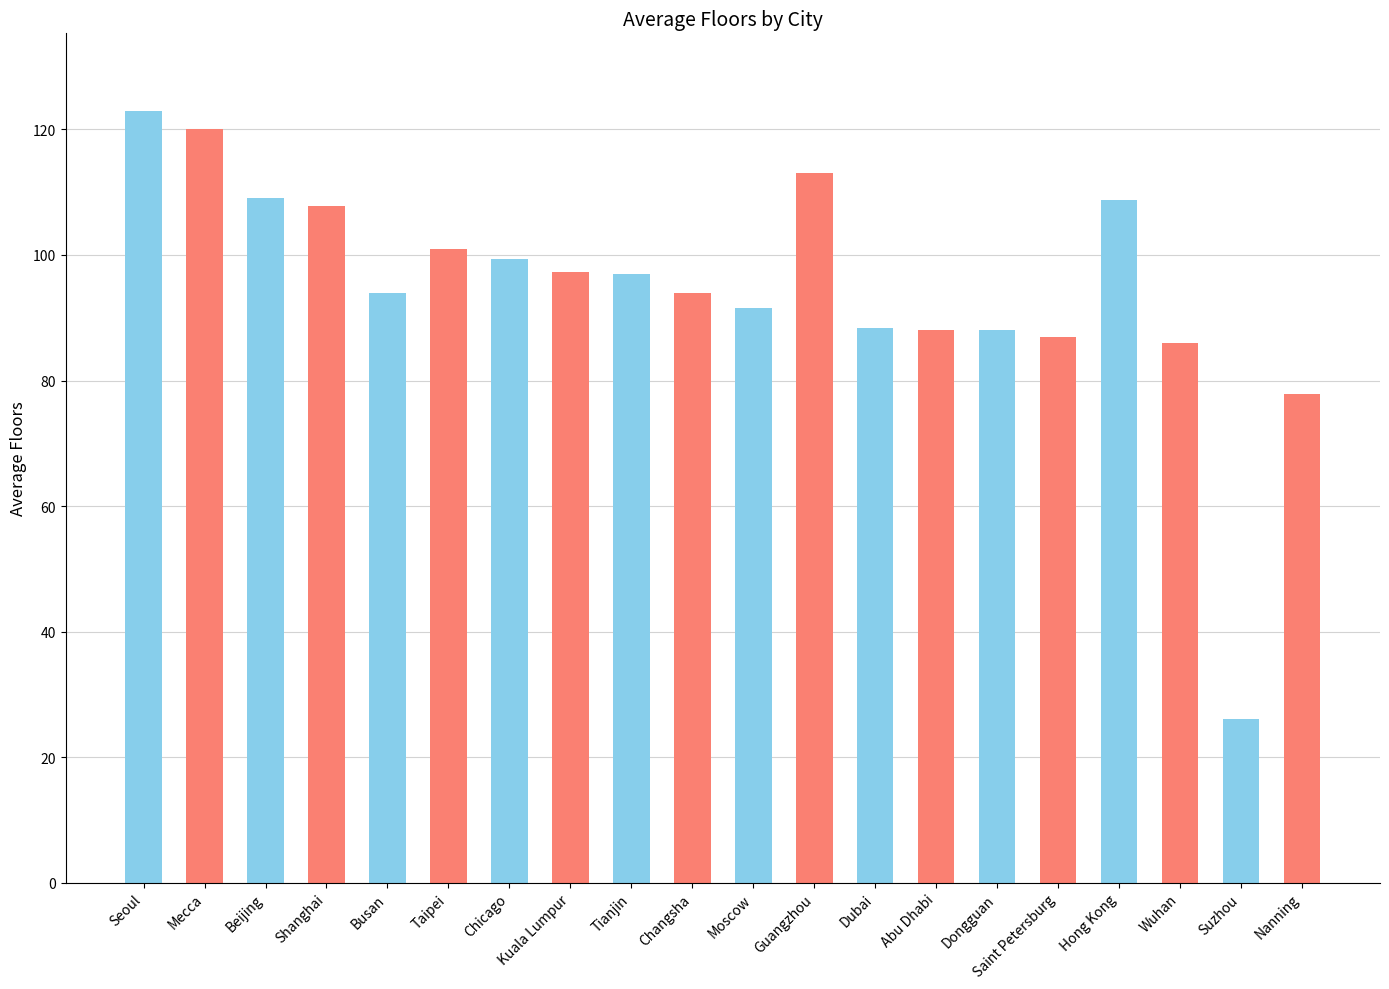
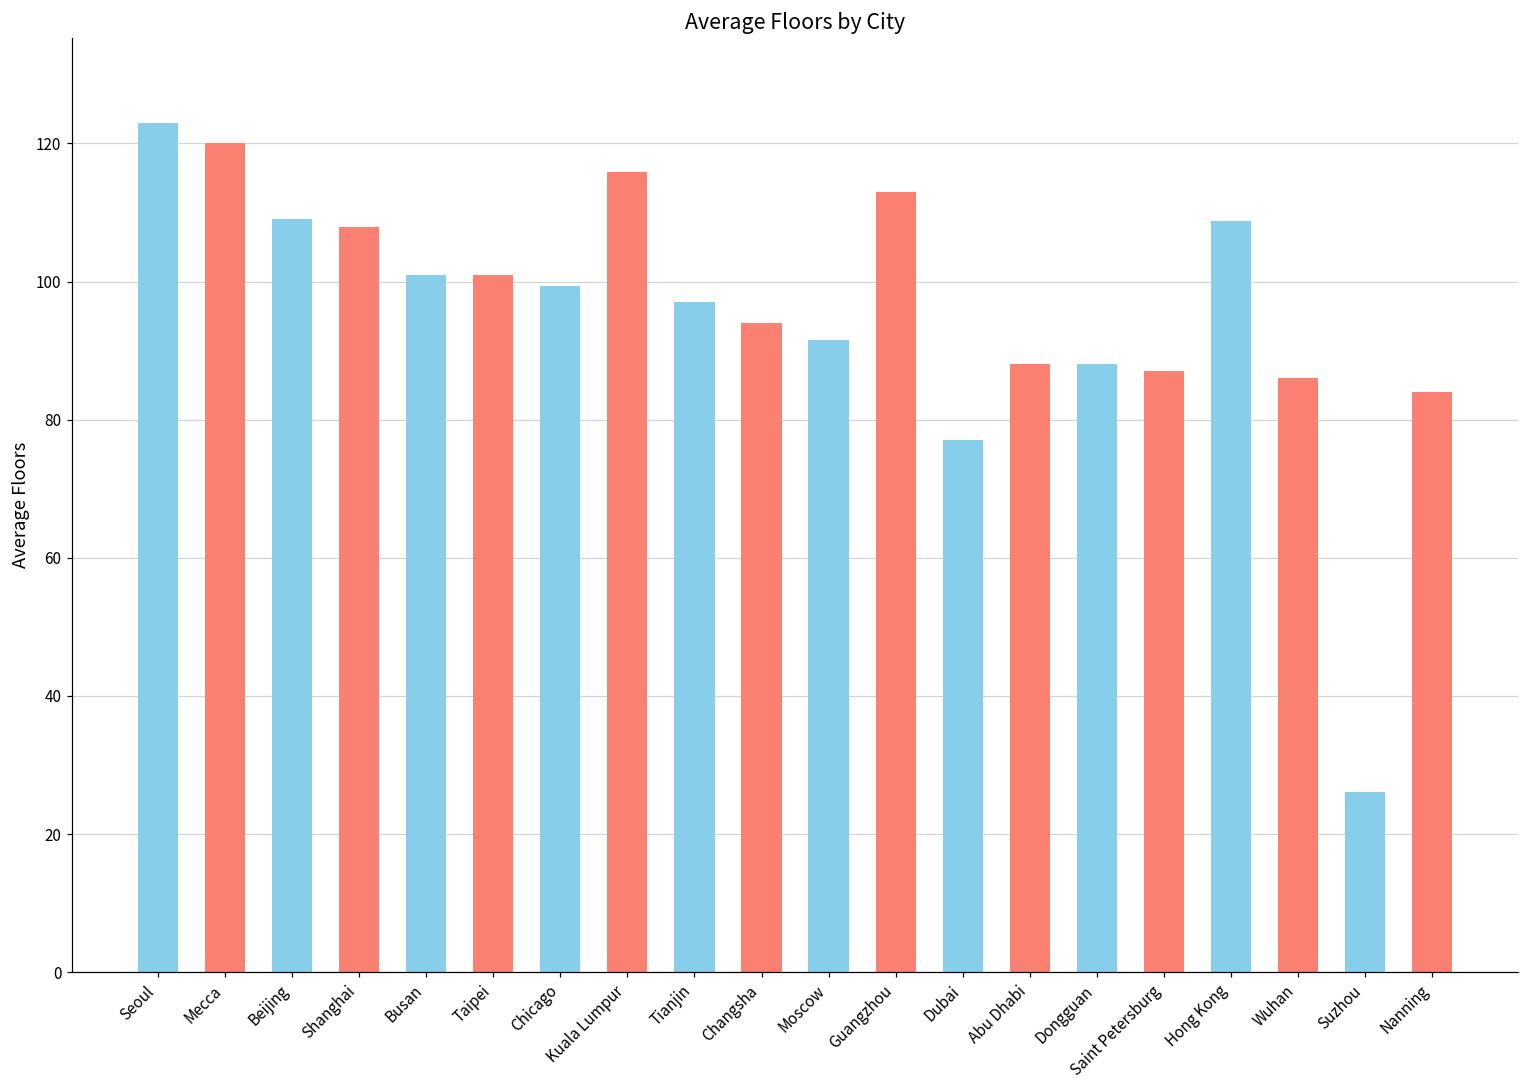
Busan: 94 -> 101
Kuala Lumpur: 97 -> 116
Dubai: 88 -> 77
Nanning: 78 -> 84
